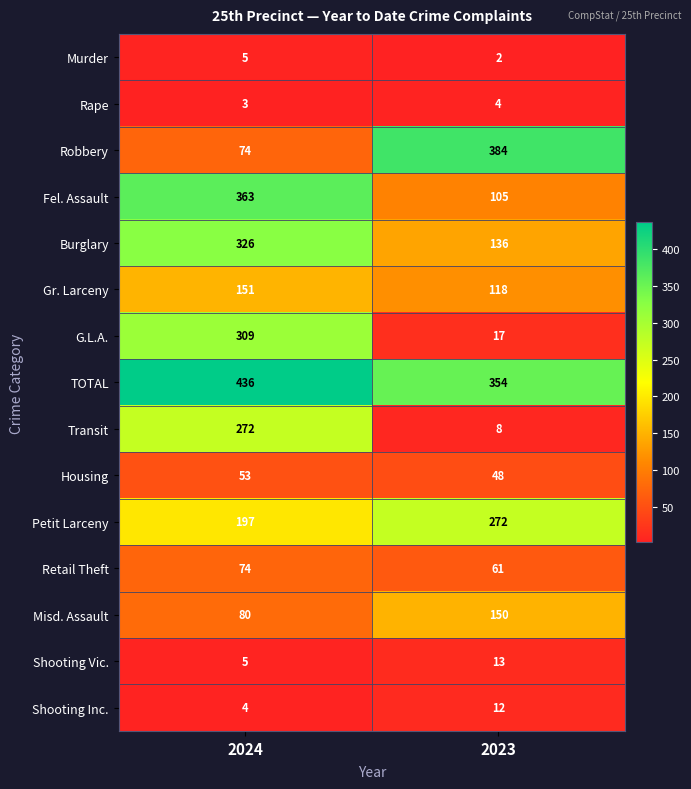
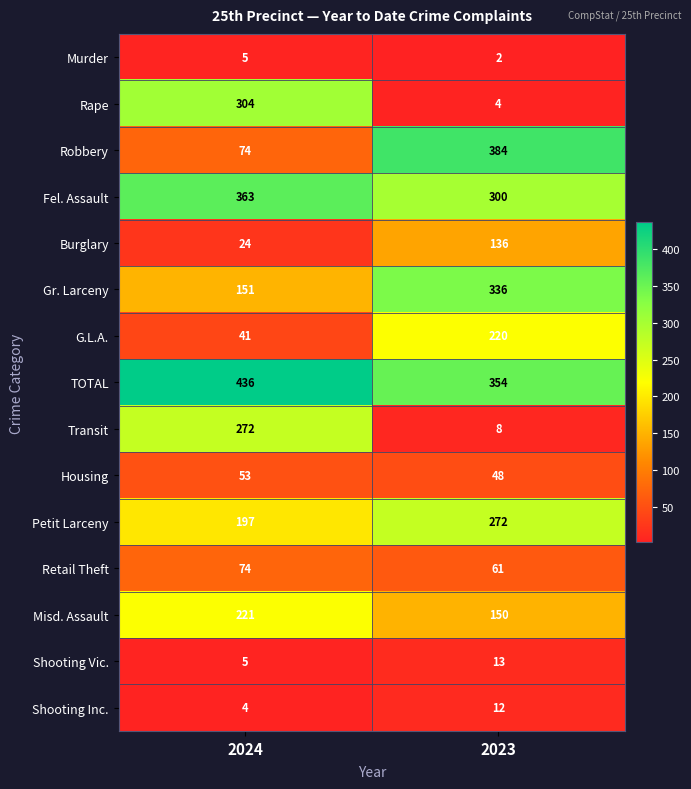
Rape, 2024: 3 -> 304
Fel. Assault, 2023: 105 -> 300
Burglary, 2024: 326 -> 24
Gr. Larceny, 2023: 118 -> 336
G.L.A., 2024: 309 -> 41
G.L.A., 2023: 17 -> 220
Misd. Assault, 2024: 80 -> 221
